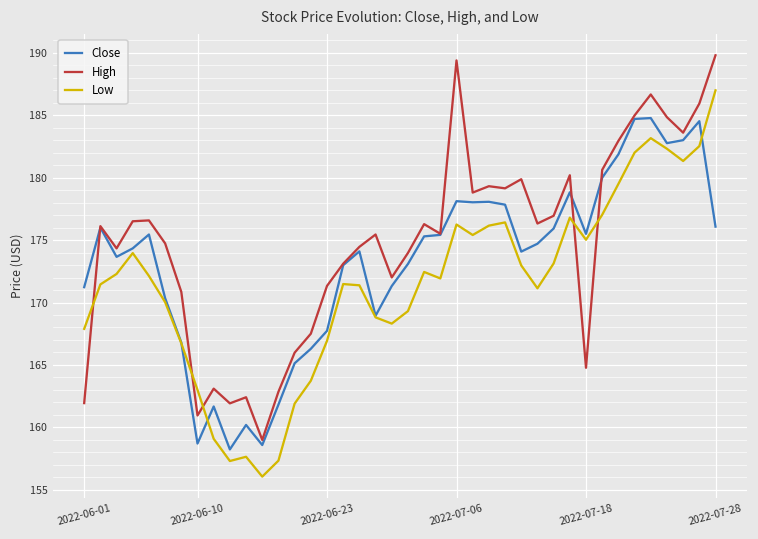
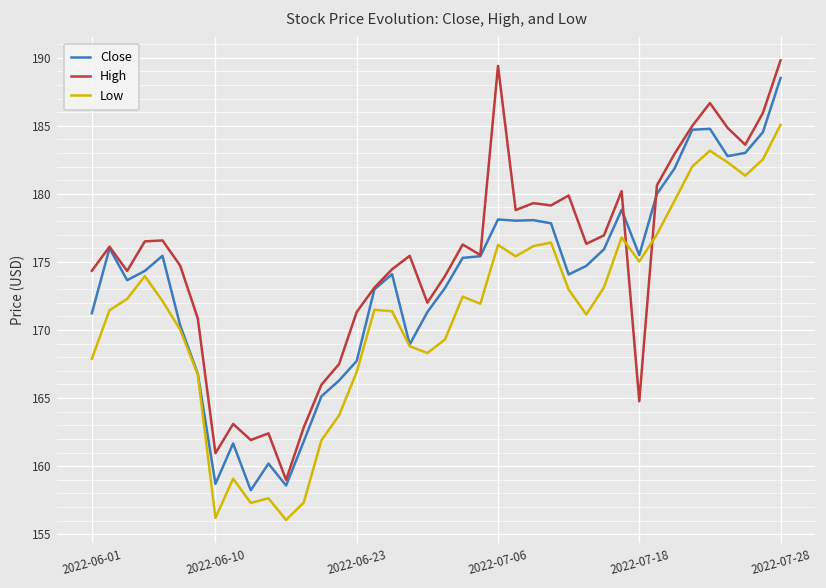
High, 2022-06-01: 161.9 -> 174.4
Low, 2022-06-10: 163.0 -> 156.2
Close, 2022-07-28: 176.1 -> 188.5
Low, 2022-07-28: 187.0 -> 185.1
